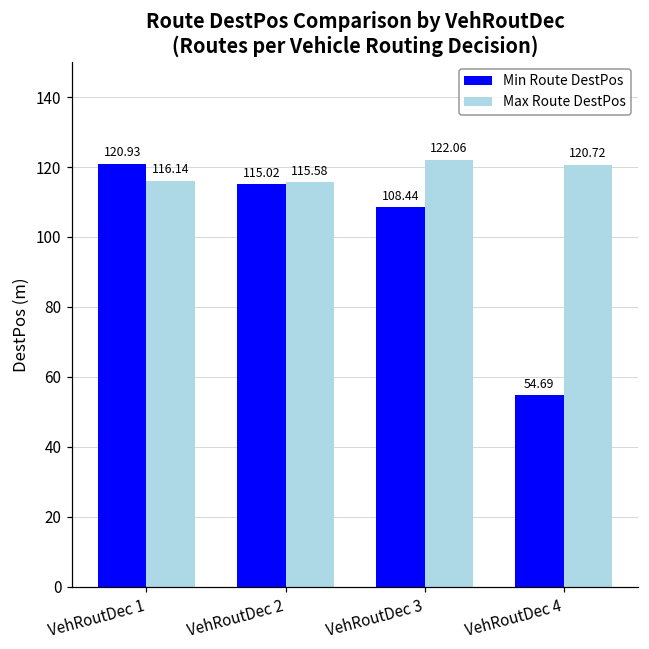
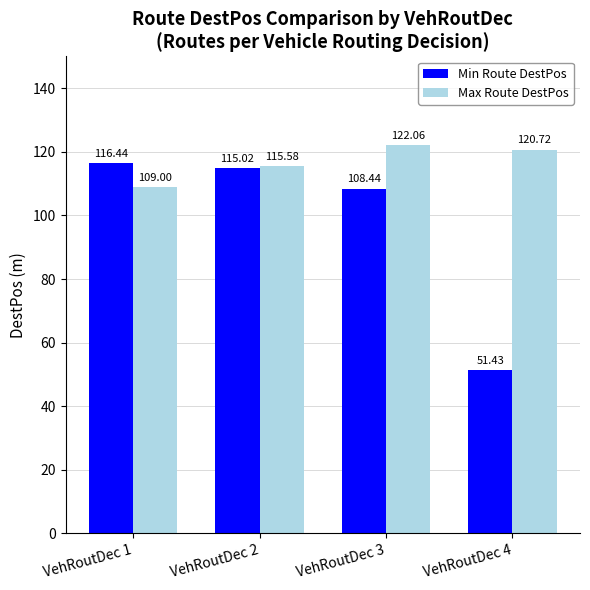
Min Route DestPos, VehRoutDec 1: 120.93 -> 116.44
Max Route DestPos, VehRoutDec 1: 116.14 -> 109.00
Min Route DestPos, VehRoutDec 4: 54.69 -> 51.43
